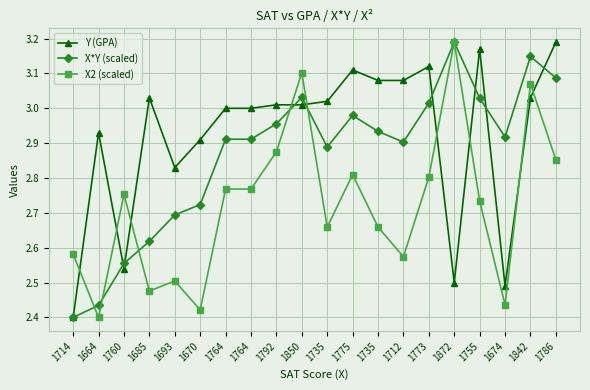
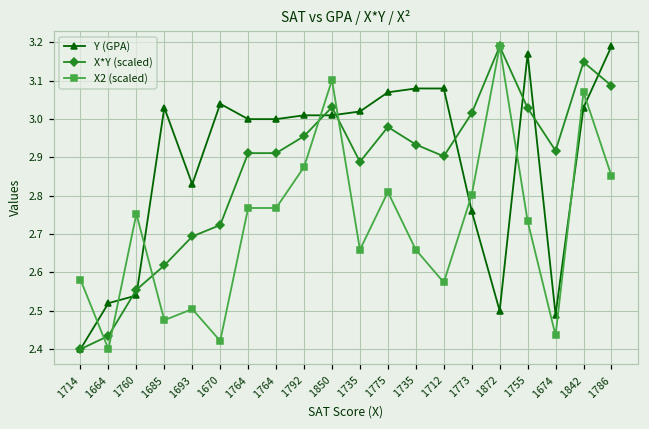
Y (GPA), 1664: 2.93 -> 2.52
Y (GPA), 1670: 2.91 -> 3.04
Y (GPA), 1775: 3.11 -> 3.07
Y (GPA), 1773: 3.12 -> 2.76
